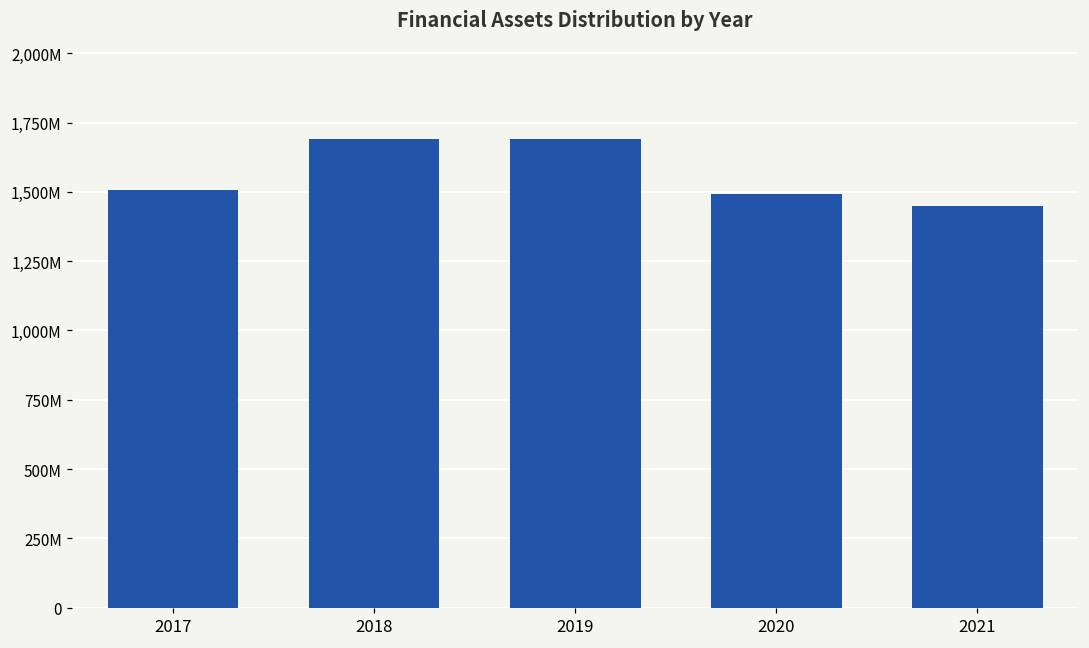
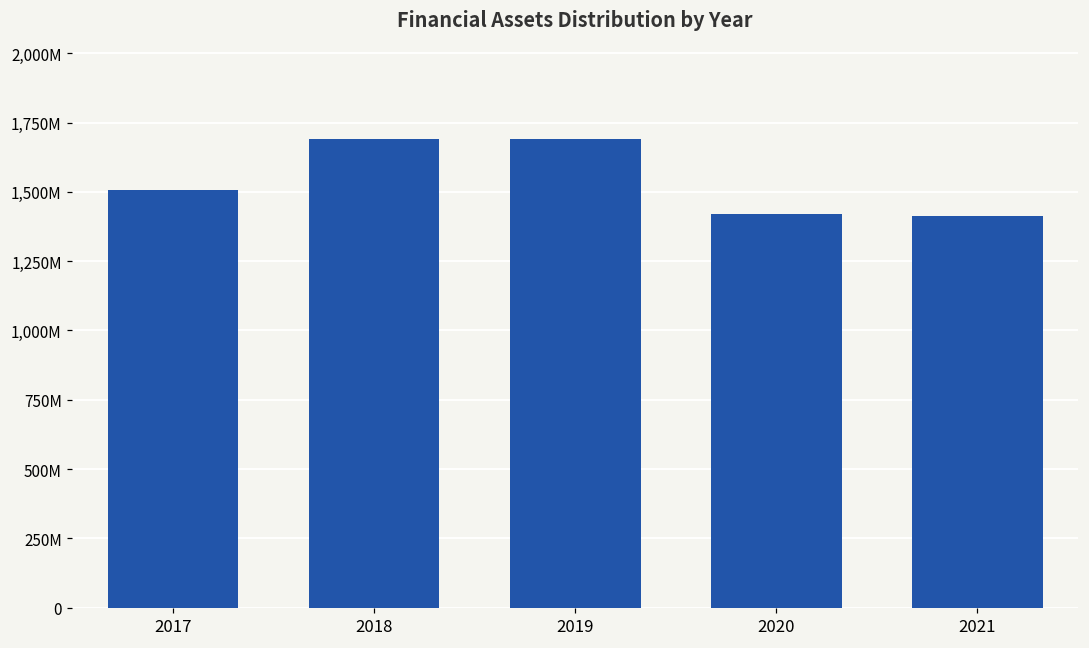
2020: 1,490,000,000 -> 1,420,000,000
2021: 1,450,000,000 -> 1,410,000,000
